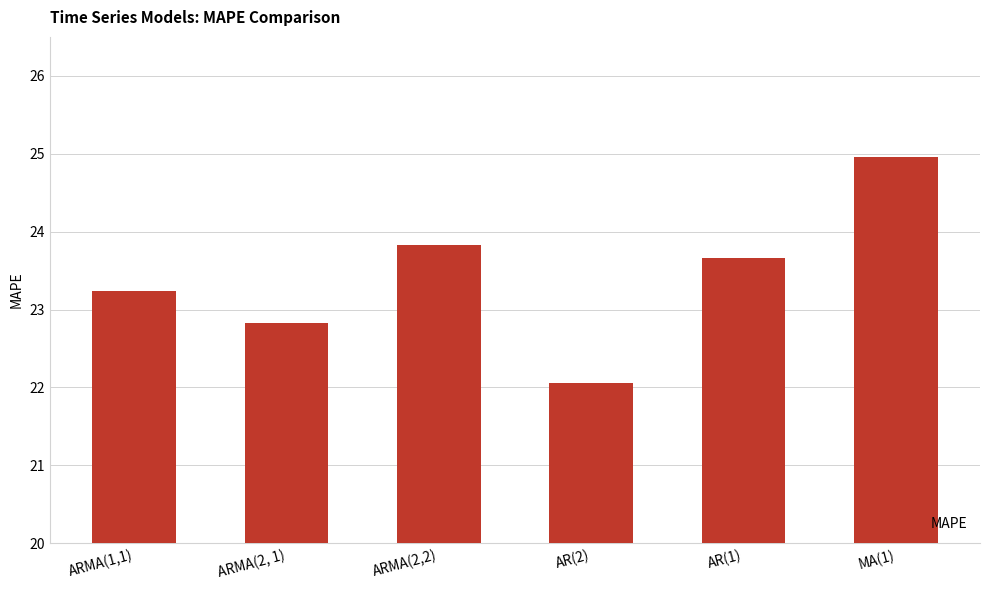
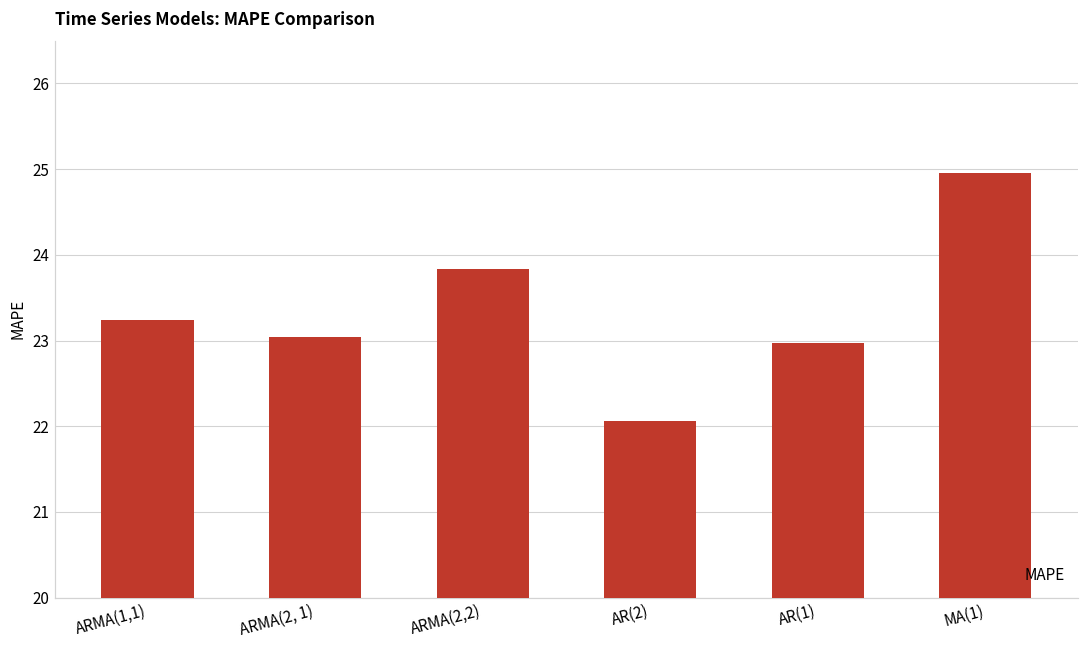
ARMA(2, 1): 22.8 -> 23.0
AR(1): 23.7 -> 23.0
